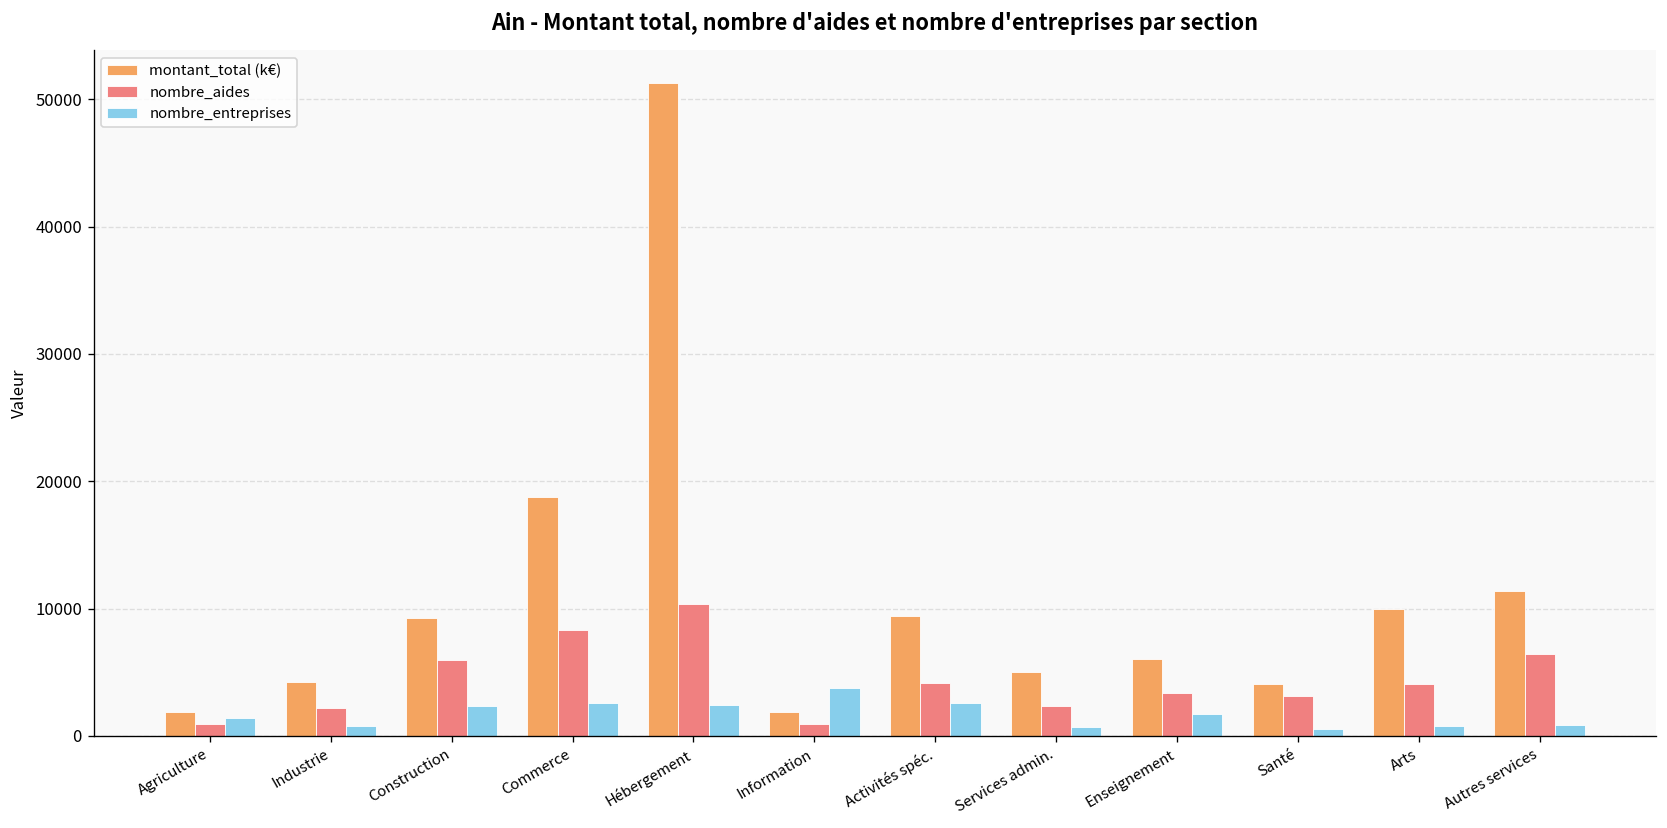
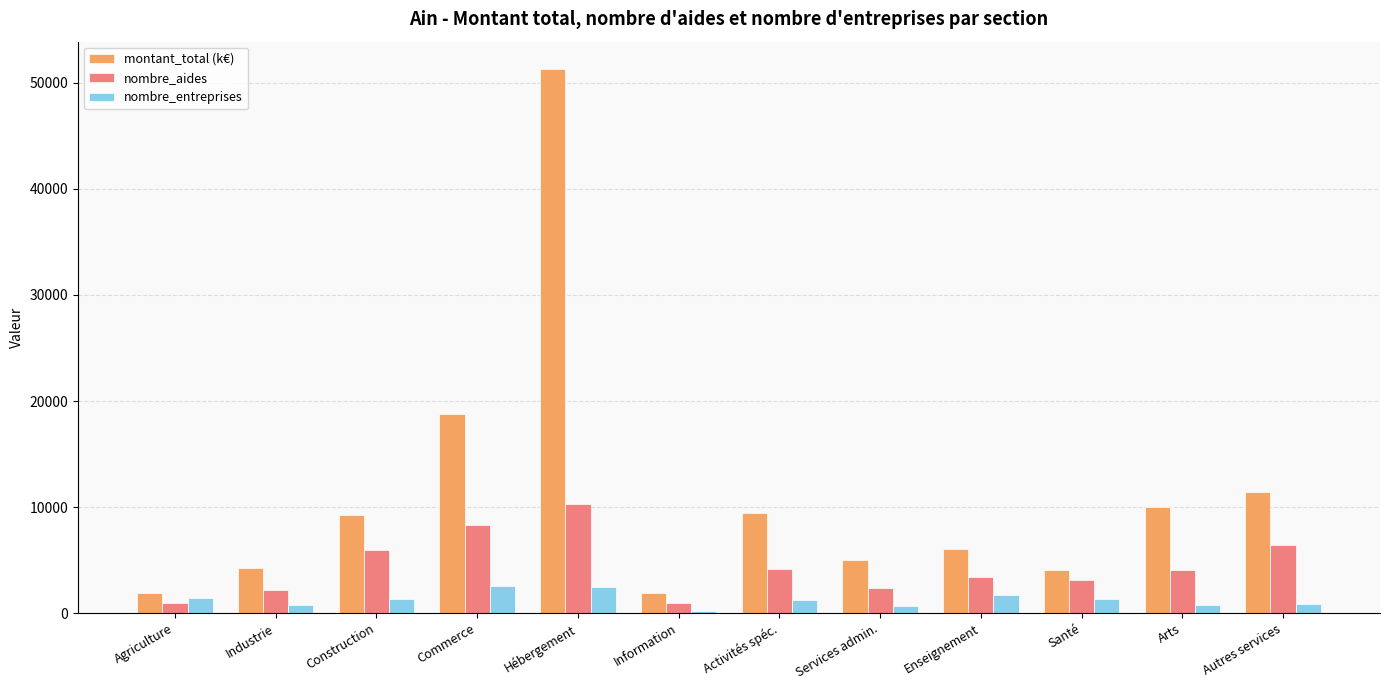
nombre_entreprises, Construction: 2400 -> 1300
nombre_entreprises, Information: 3800 -> 200
nombre_entreprises, Activités spéc.: 2500 -> 1200
nombre_entreprises, Santé: 500 -> 1400
